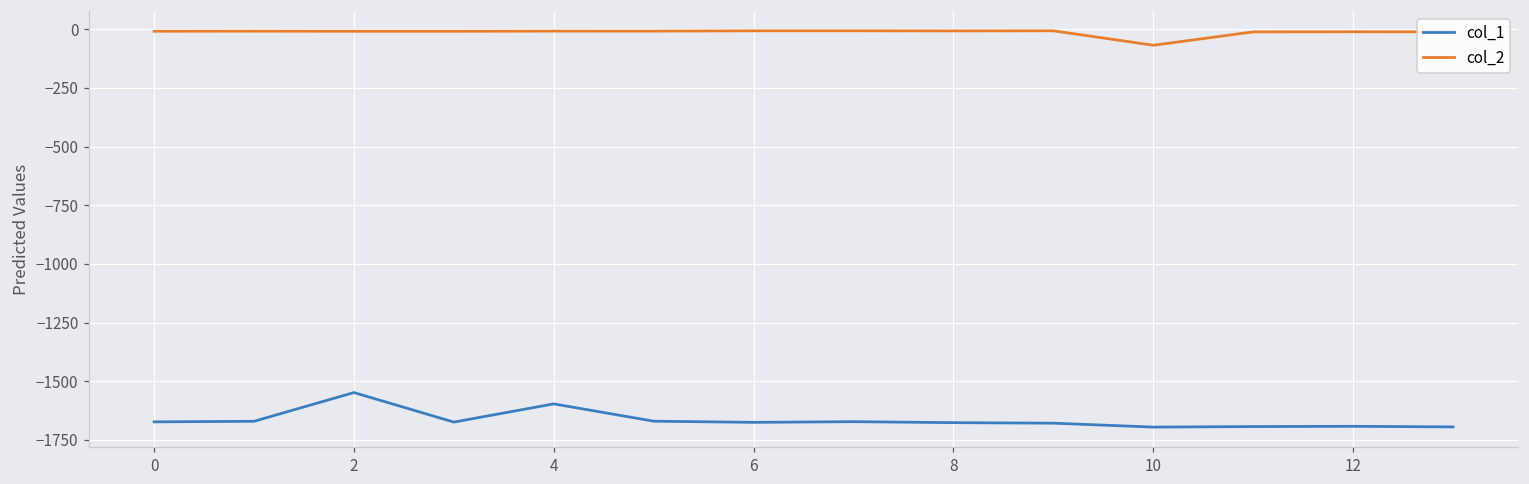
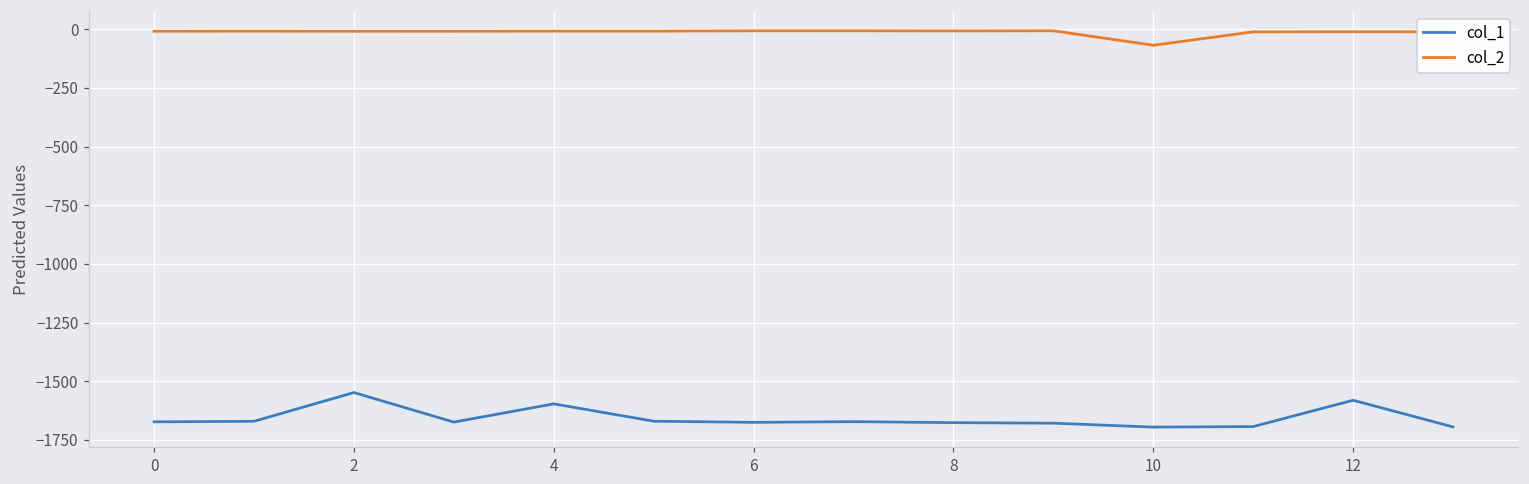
col_1, 12: -1690 -> -1580
